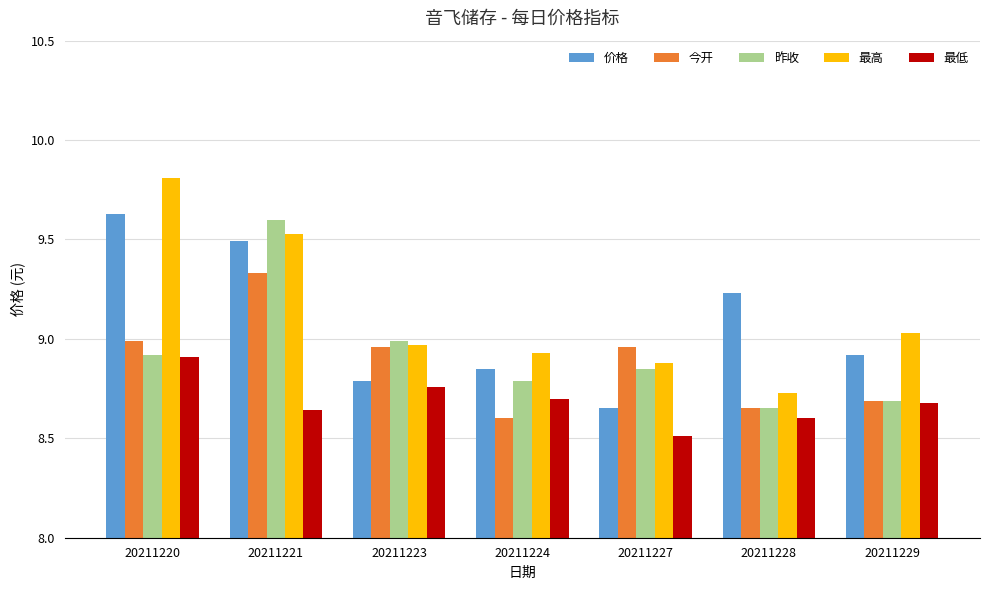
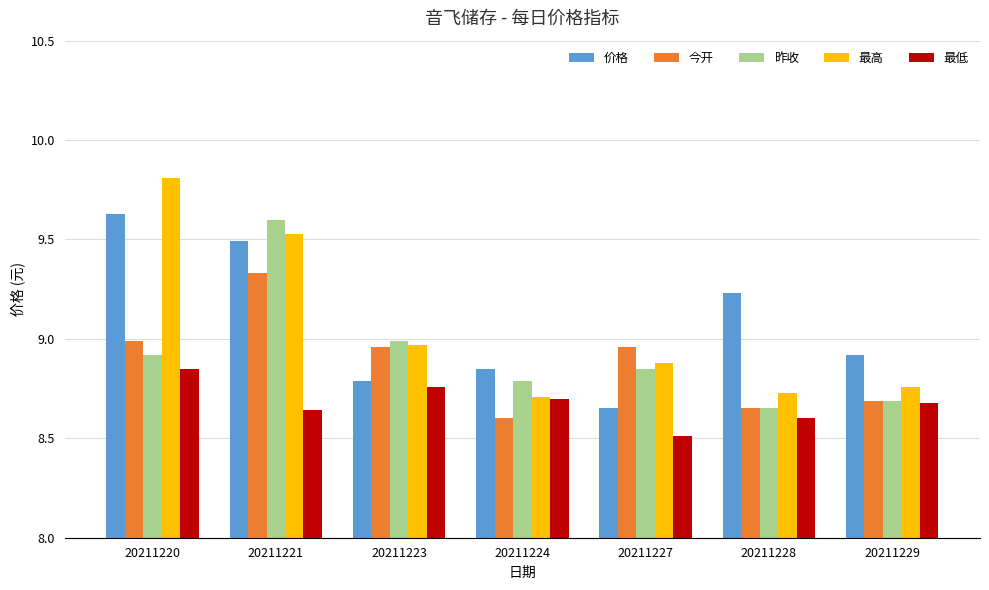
最低, 20211220: 8.91 -> 8.85
最高, 20211224: 8.93 -> 8.71
最高, 20211229: 9.03 -> 8.76
